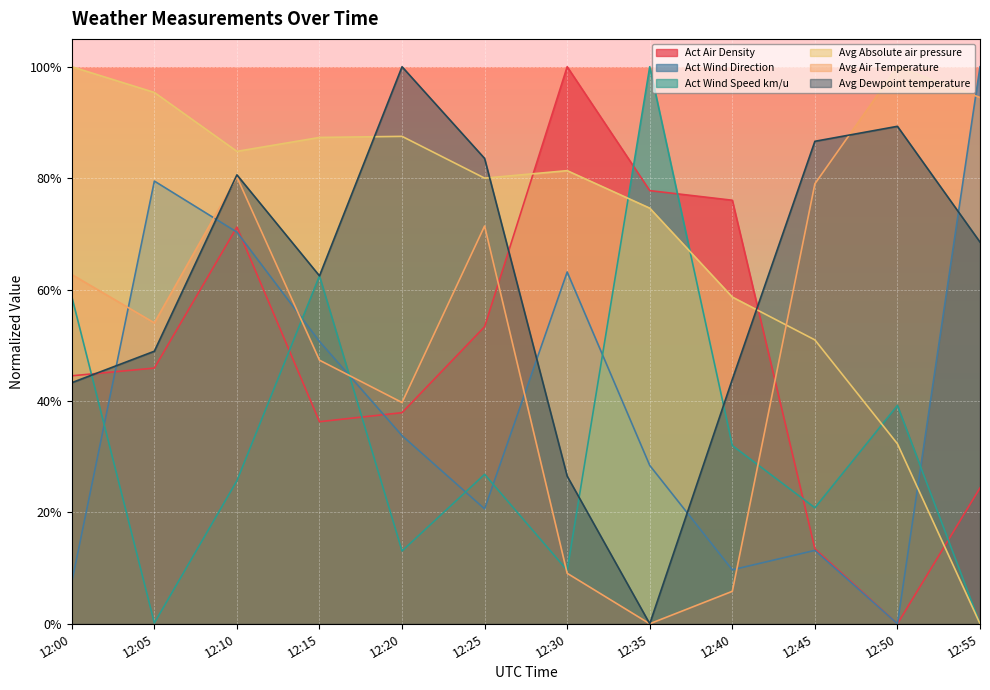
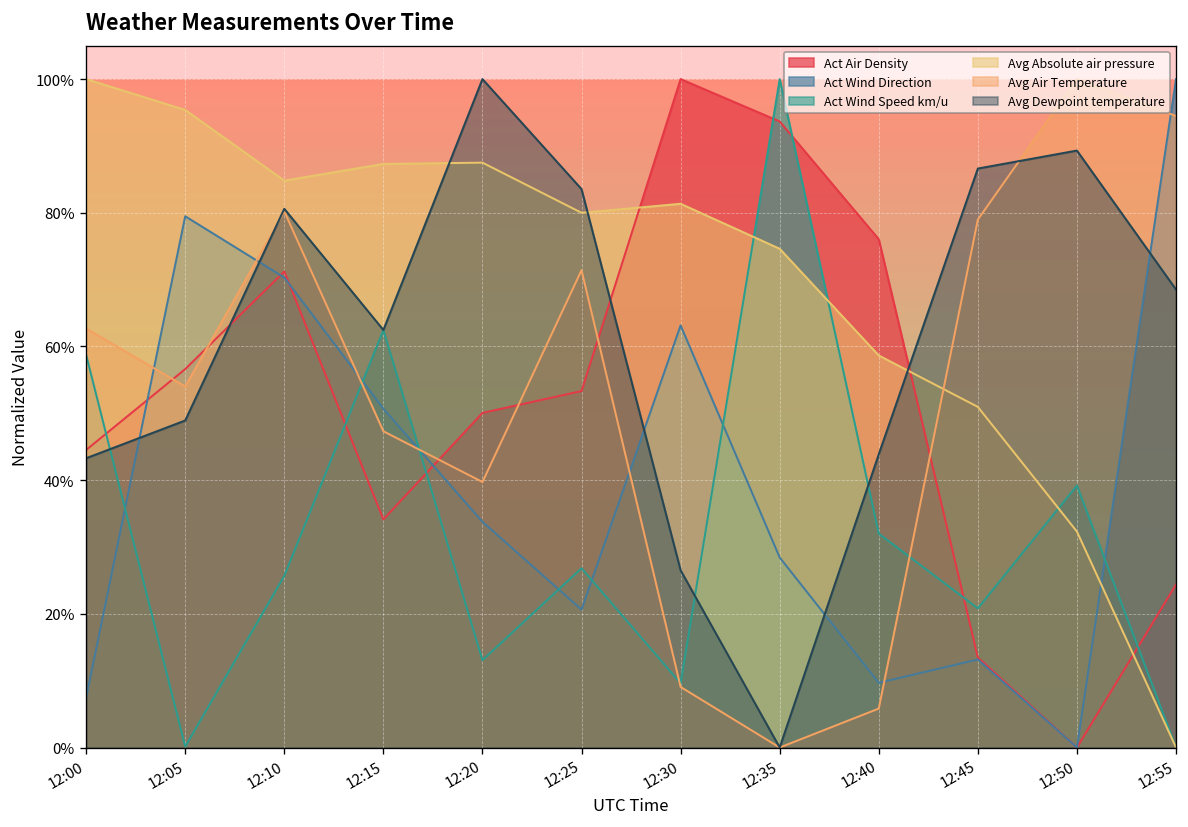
Act Air Density, 12:05: 46% -> 57%
Act Air Density, 12:15: 36% -> 34%
Act Air Density, 12:20: 38% -> 50%
Act Air Density, 12:35: 78% -> 94%
